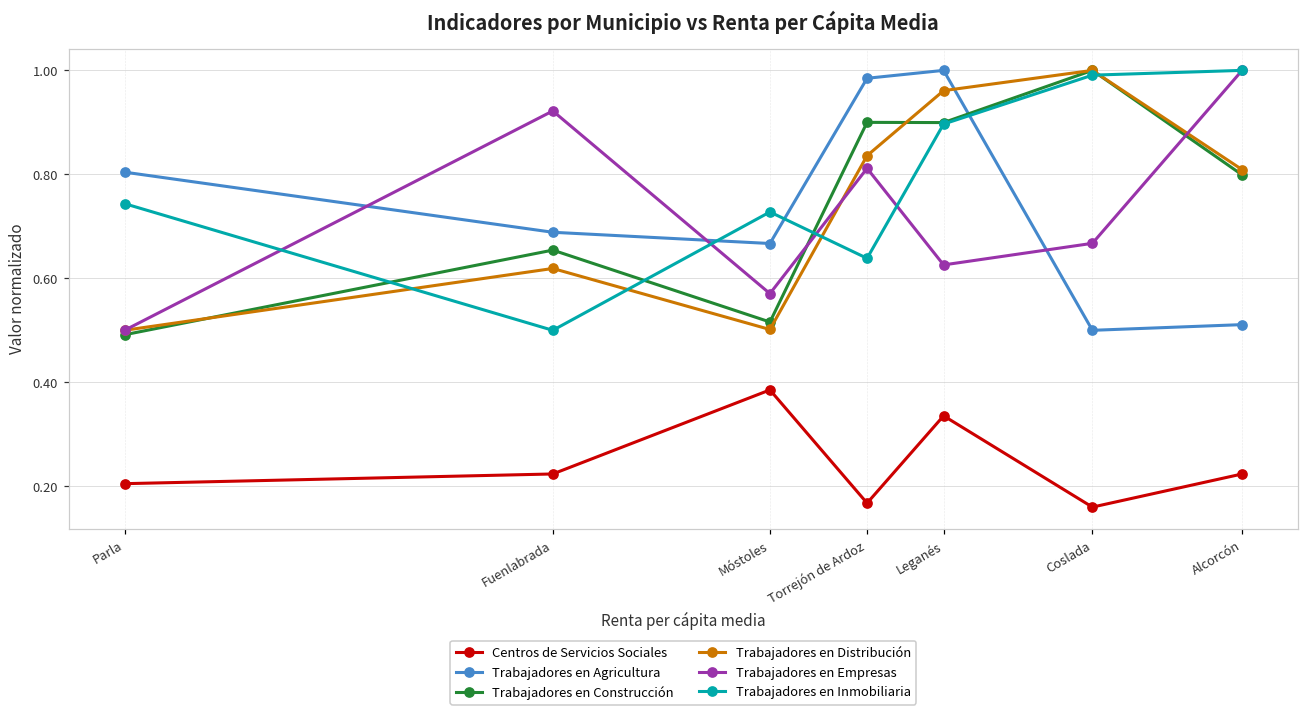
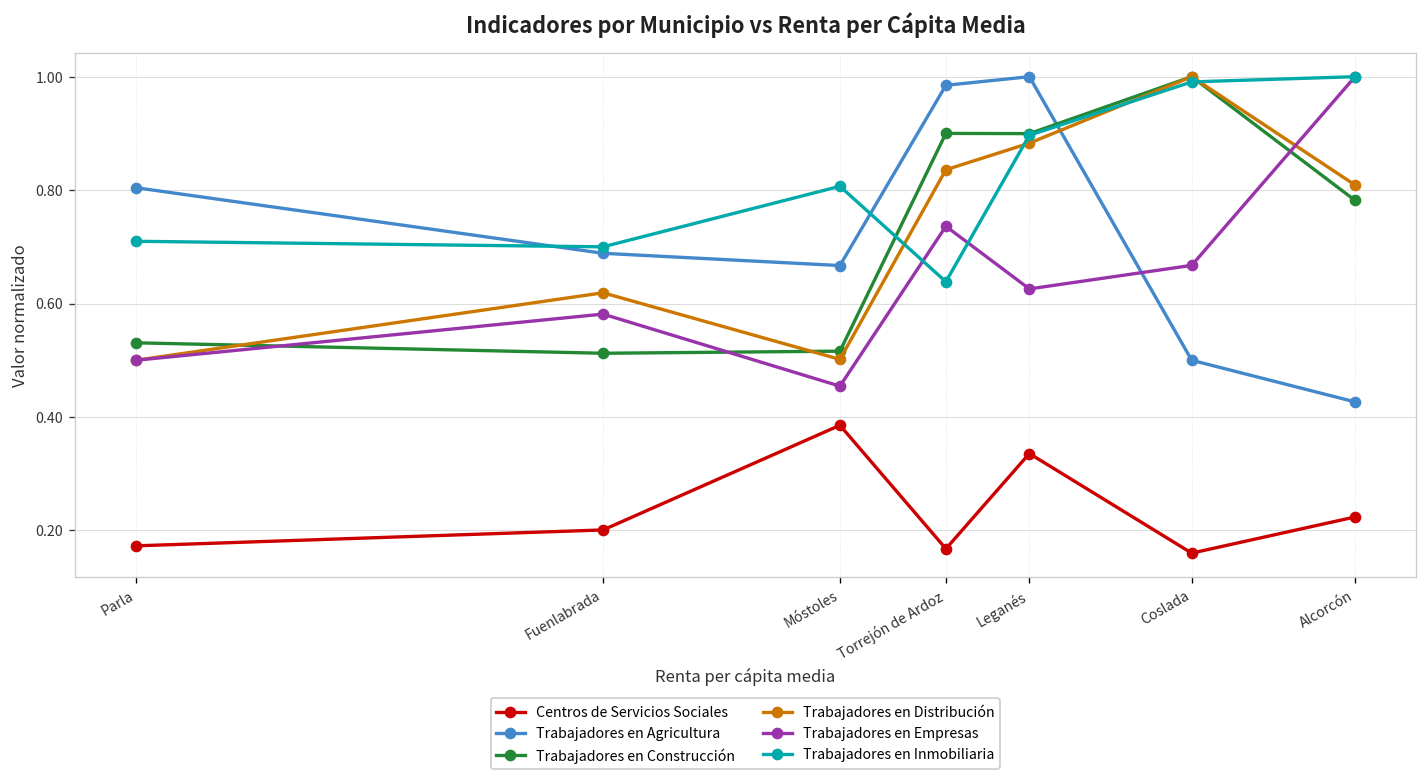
Centros de Servicios Sociales, Parla: 0.21 -> 0.17
Trabajadores en Construcción, Parla: 0.49 -> 0.53
Trabajadores en Inmobiliaria, Parla: 0.74 -> 0.71
Centros de Servicios Sociales, Fuenlabrada: 0.22 -> 0.20
Trabajadores en Construcción, Fuenlabrada: 0.65 -> 0.51
Trabajadores en Empresas, Fuenlabrada: 0.92 -> 0.58
Trabajadores en Inmobiliaria, Fuenlabrada: 0.5 -> 0.7
Trabajadores en Empresas, Móstoles: 0.57 -> 0.45
Trabajadores en Inmobiliaria, Móstoles: 0.73 -> 0.81
Trabajadores en Empresas, Torrejón de Ardoz: 0.81 -> 0.74
Trabajadores en Distribución, Leganés: 0.96 -> 0.88
Trabajadores en Agricultura, Alcorcón: 0.51 -> 0.43
Trabajadores en Construcción, Alcorcón: 0.80 -> 0.78
